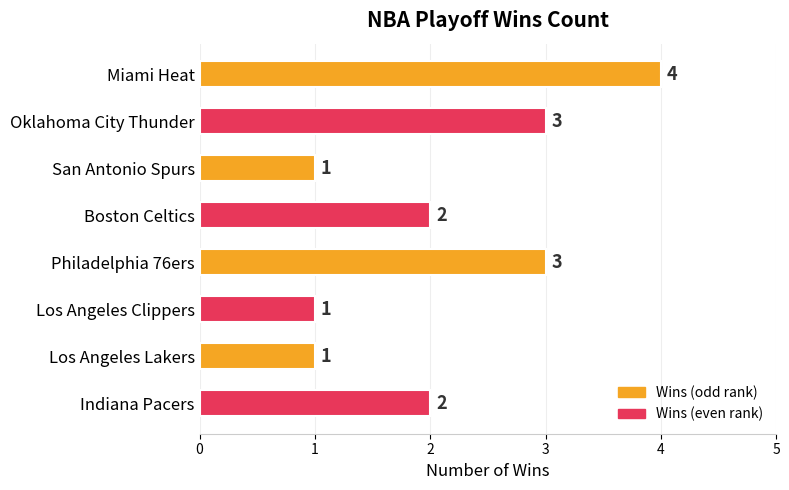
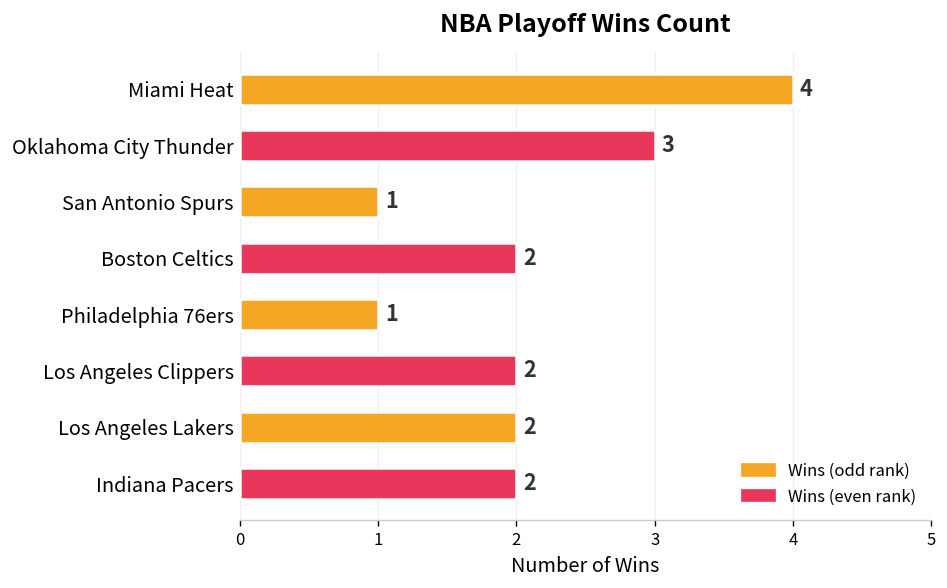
Philadelphia 76ers: 3 -> 1
Los Angeles Clippers: 1 -> 2
Los Angeles Lakers: 1 -> 2
